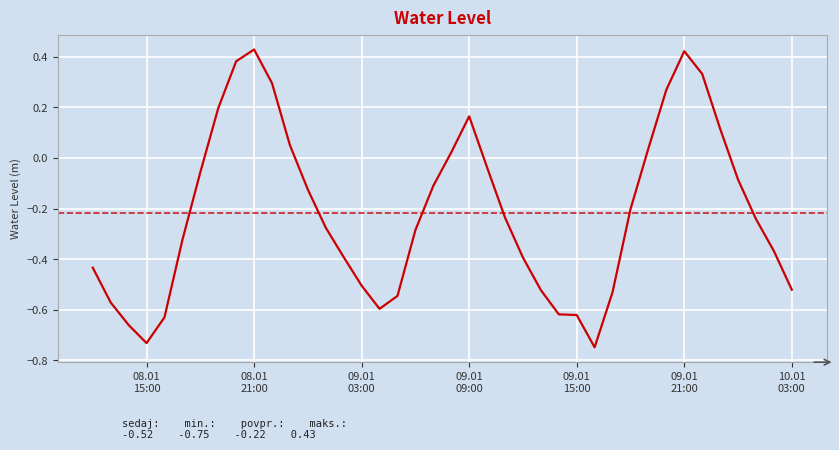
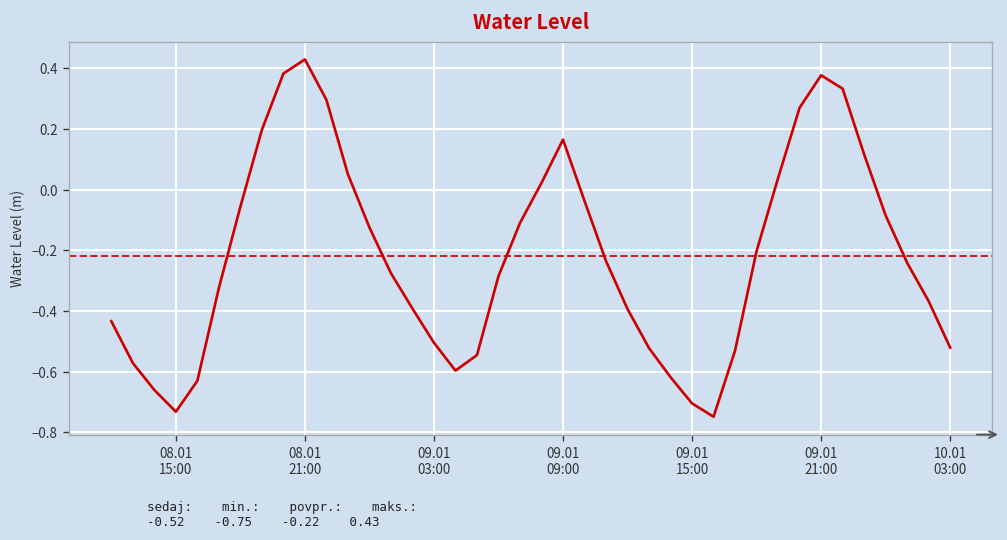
09.01 15:00: -0.62 -> -0.70
09.01 21:00: 0.42 -> 0.38
